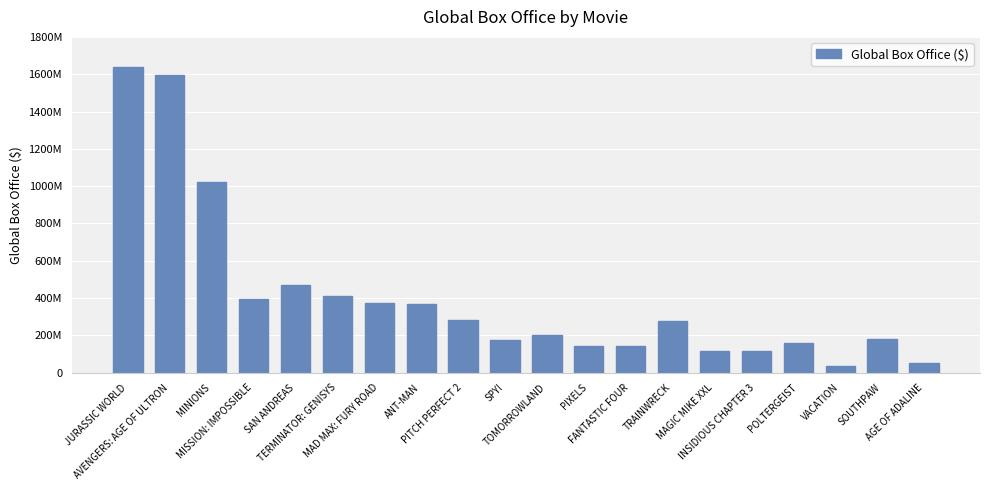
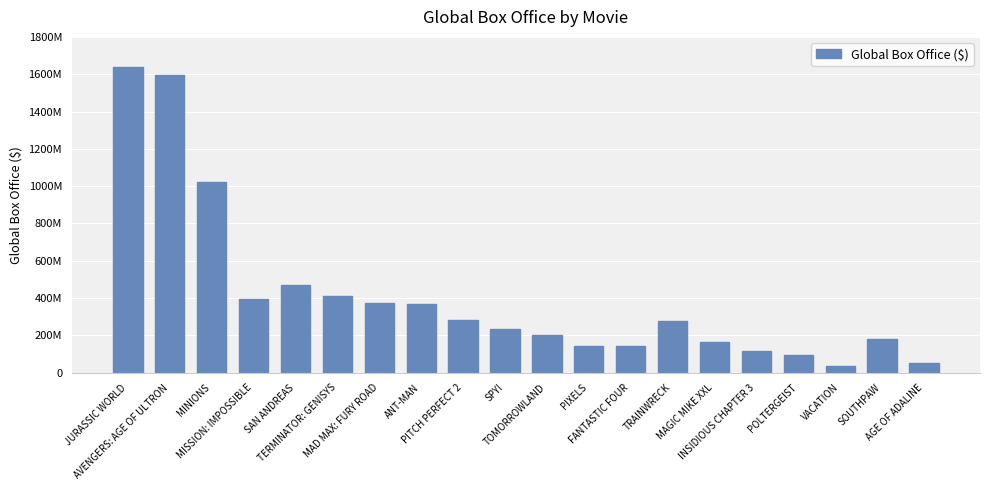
SPY!: 170000000 -> 230000000
MAGIC MIKE XXL: 120000000 -> 170000000
POLTERGEIST: 160000000 -> 100000000
